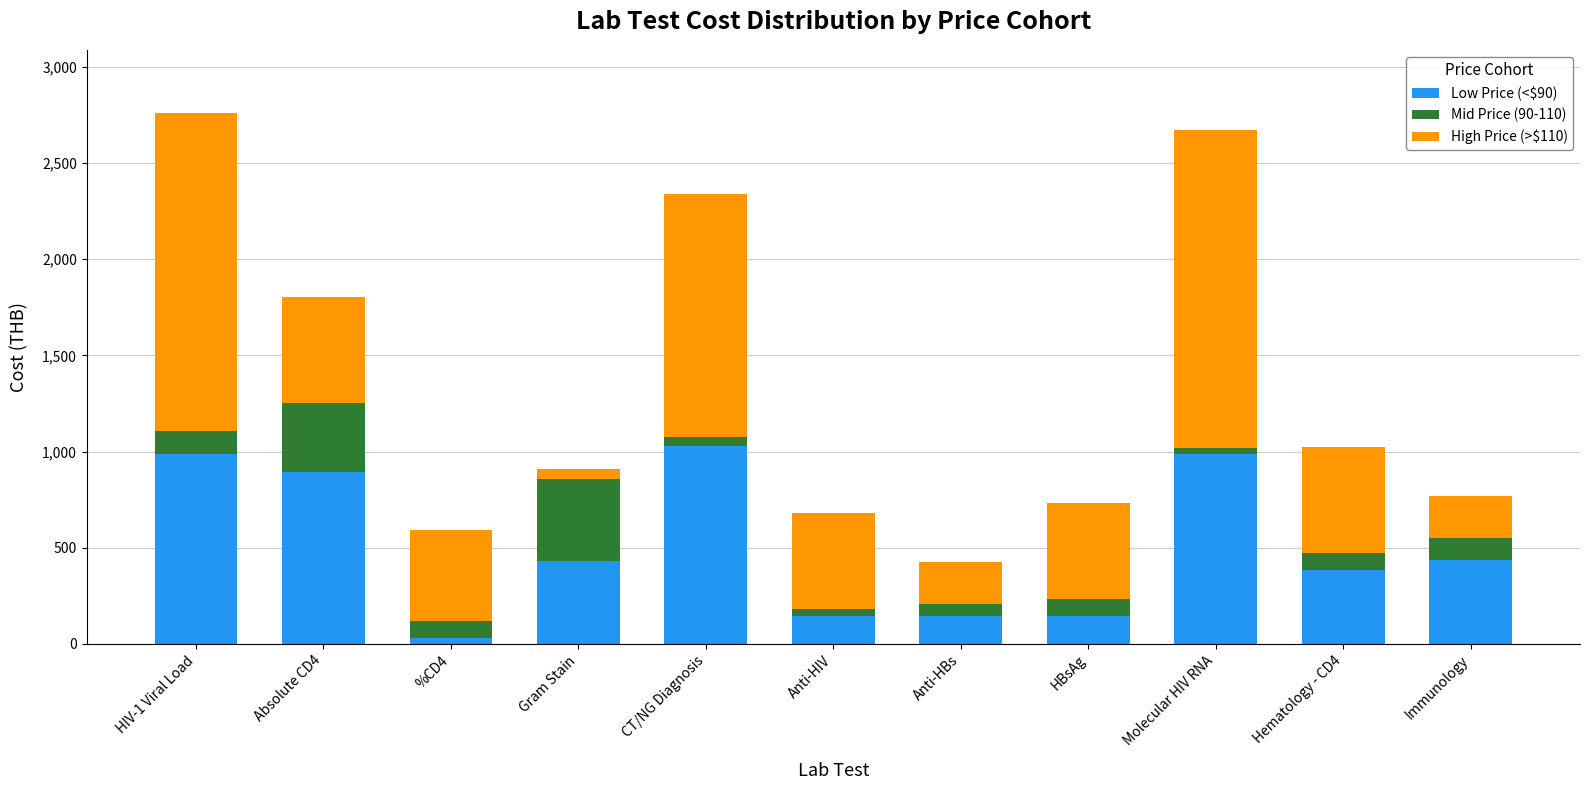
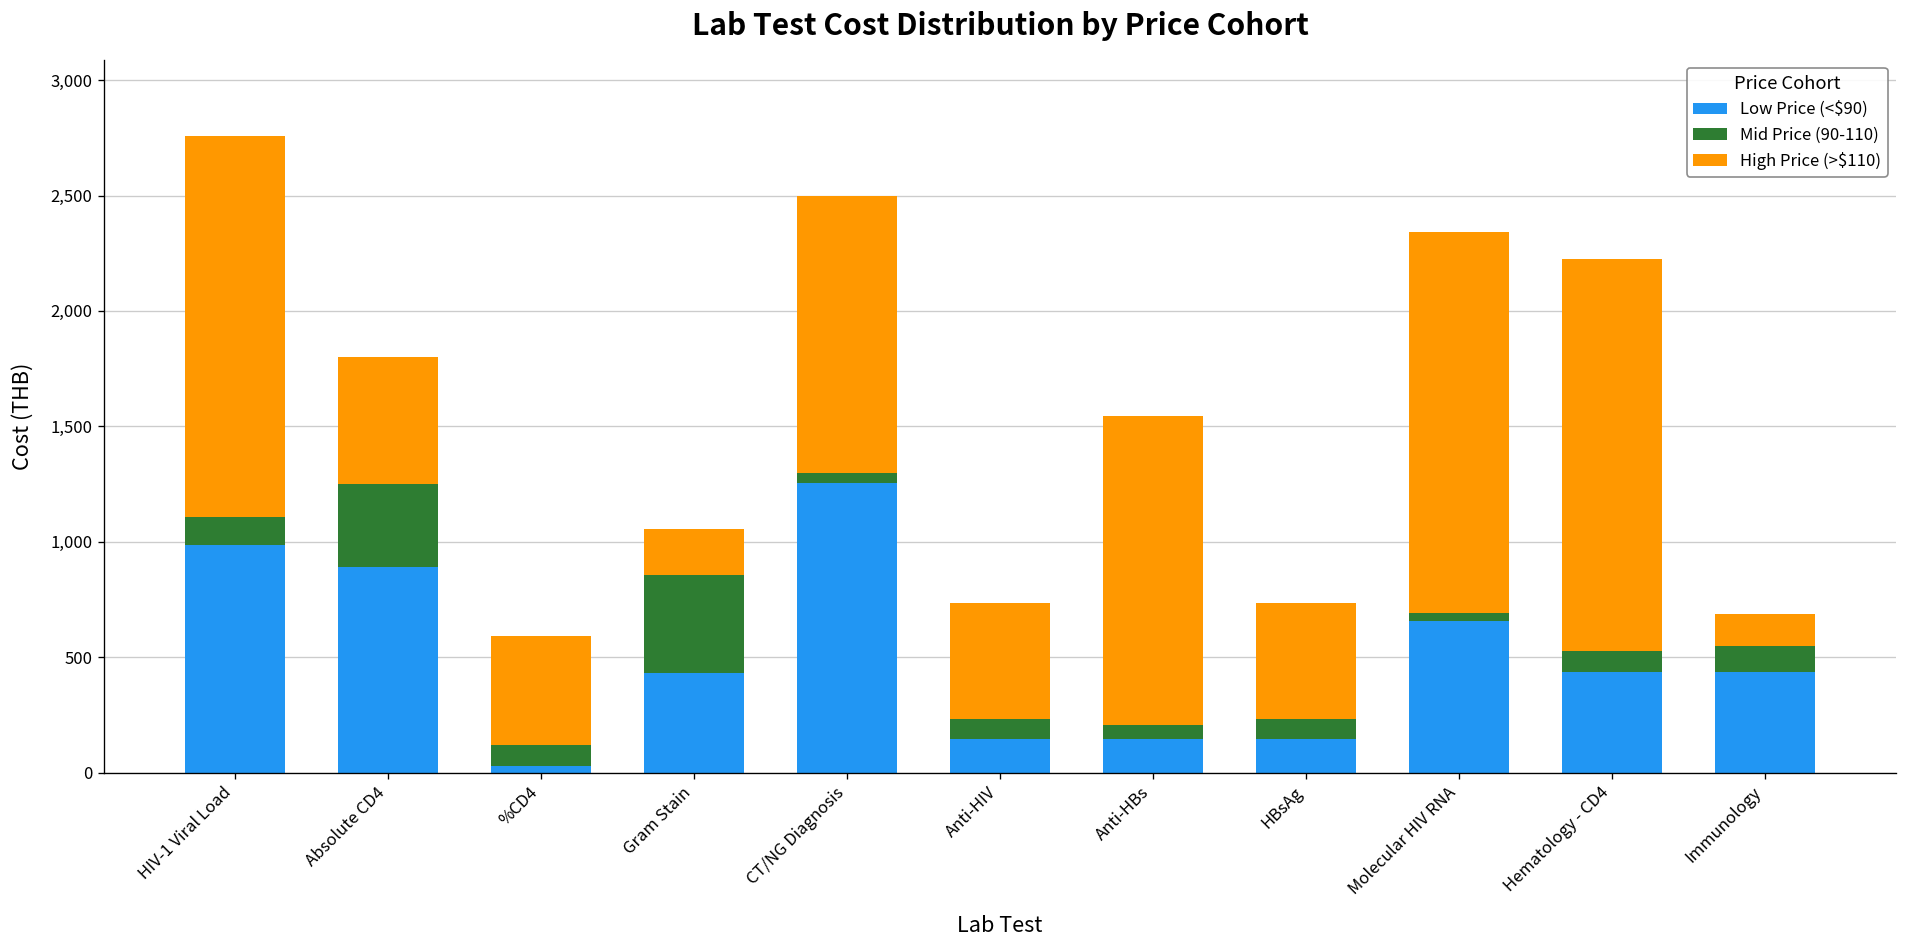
High Price (>$110), Gram Stain: 50 -> 200
Low Price (<$90), CT/NG Diagnosis: 1,030 -> 1,260
High Price (>$110), CT/NG Diagnosis: 1,270 -> 1,200
Mid Price (90-110), Anti-HIV: 40 -> 90
High Price (>$110), Anti-HBs: 220 -> 1,340
Low Price (<$90), Molecular HIV RNA: 990 -> 660
Low Price (<$90), Hematology - CD4: 390 -> 440
High Price (>$110), Hematology - CD4: 550 -> 1,700
High Price (>$110), Immunology: 220 -> 140
